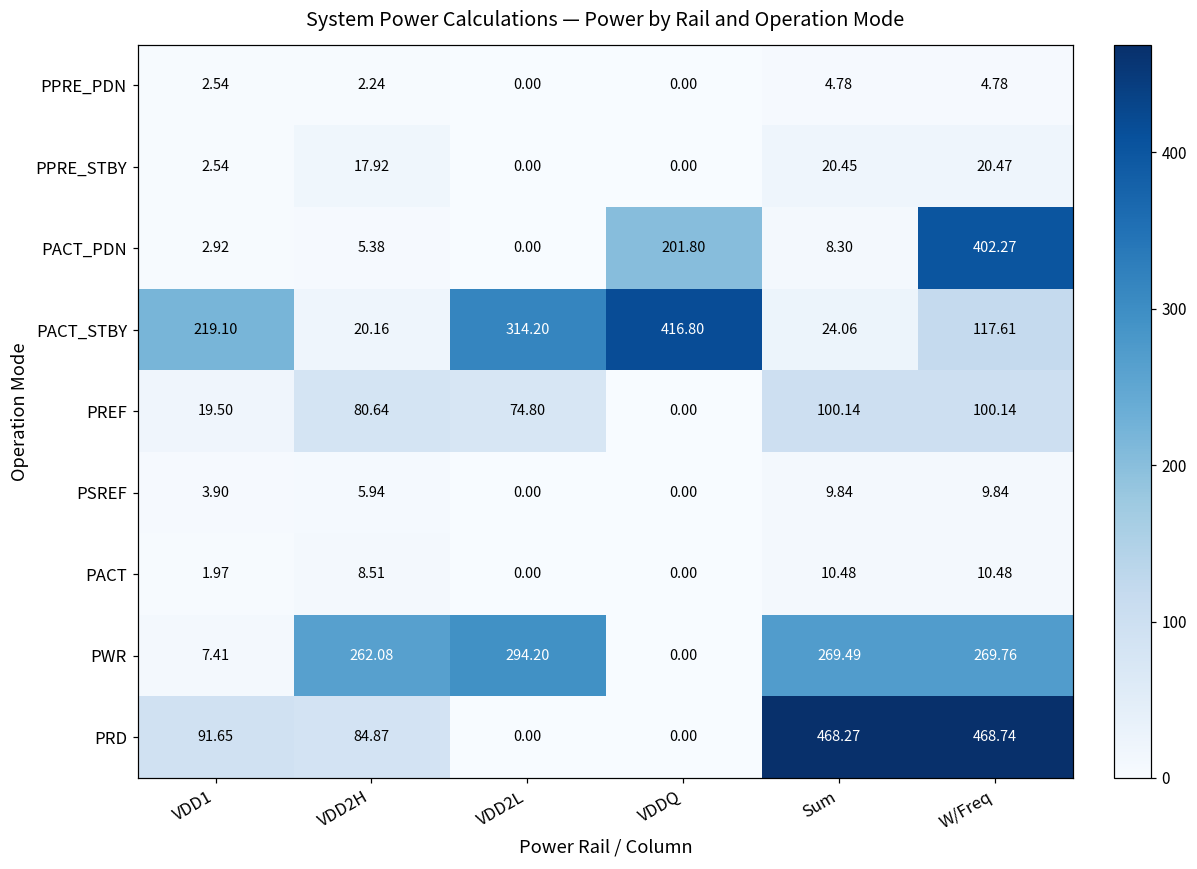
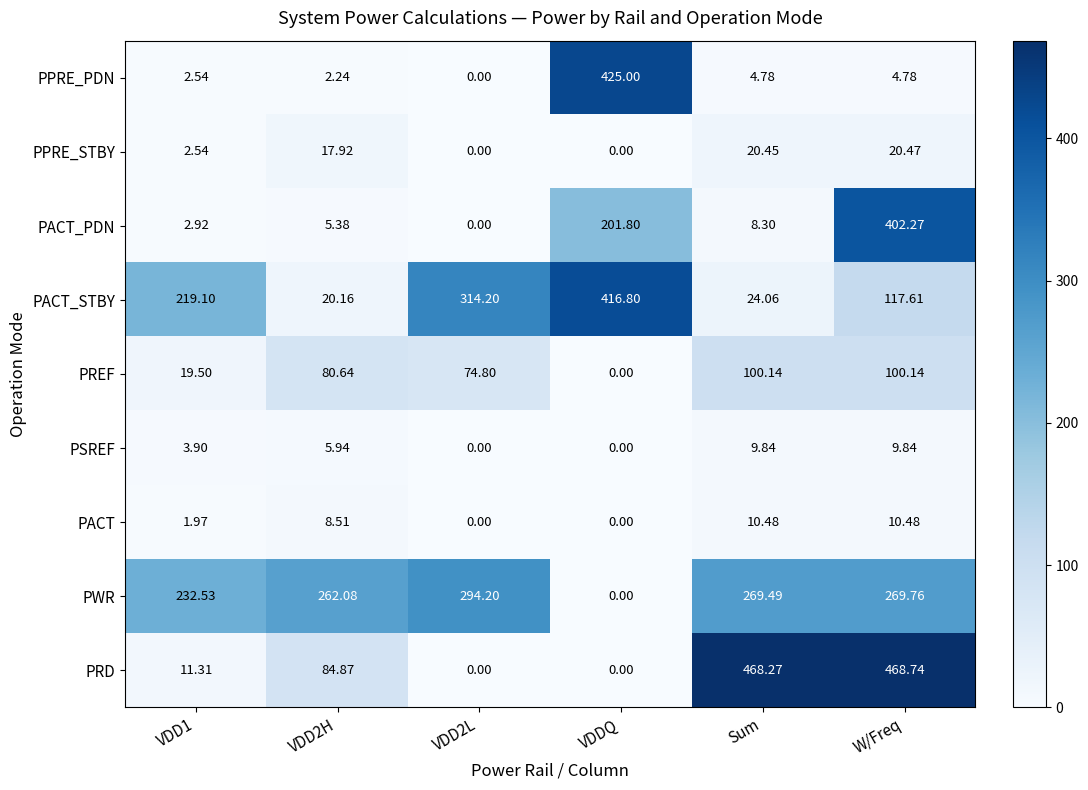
PPRE_PDN, VDDQ: 0.00 -> 425.00
PWR, VDD1: 7.41 -> 232.53
PRD, VDD1: 91.65 -> 11.31
